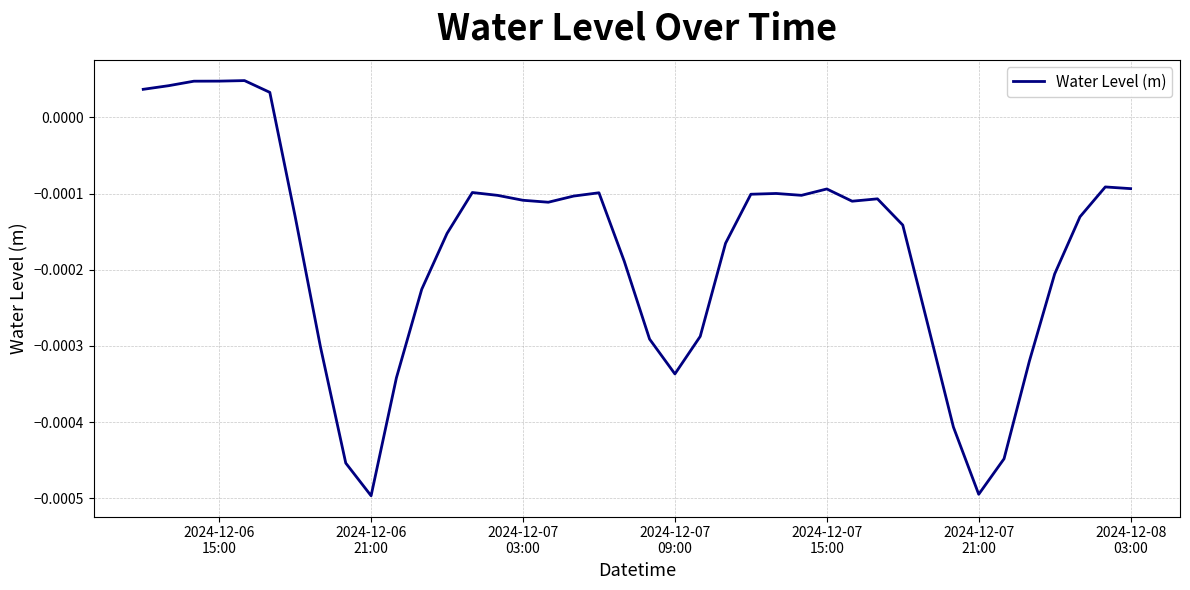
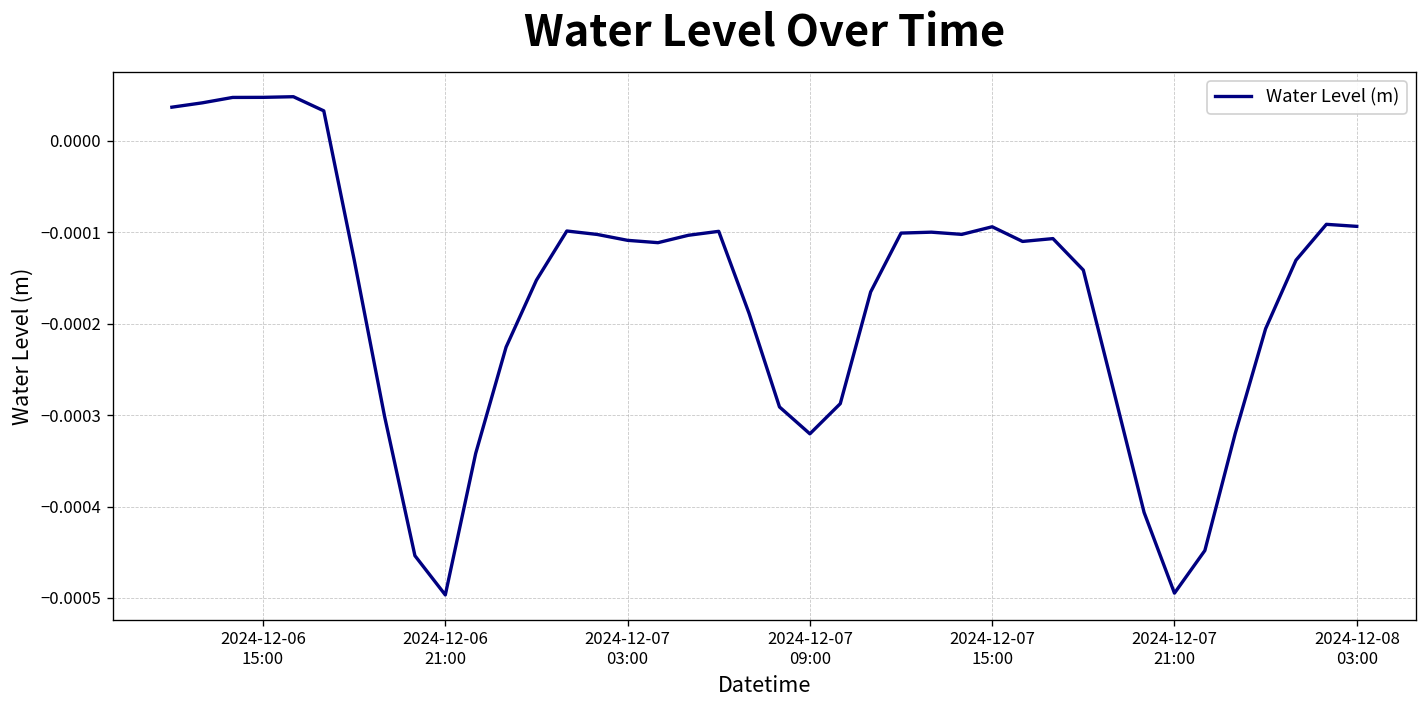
2024-12-07 09:00: -0.00034 -> -0.00032
